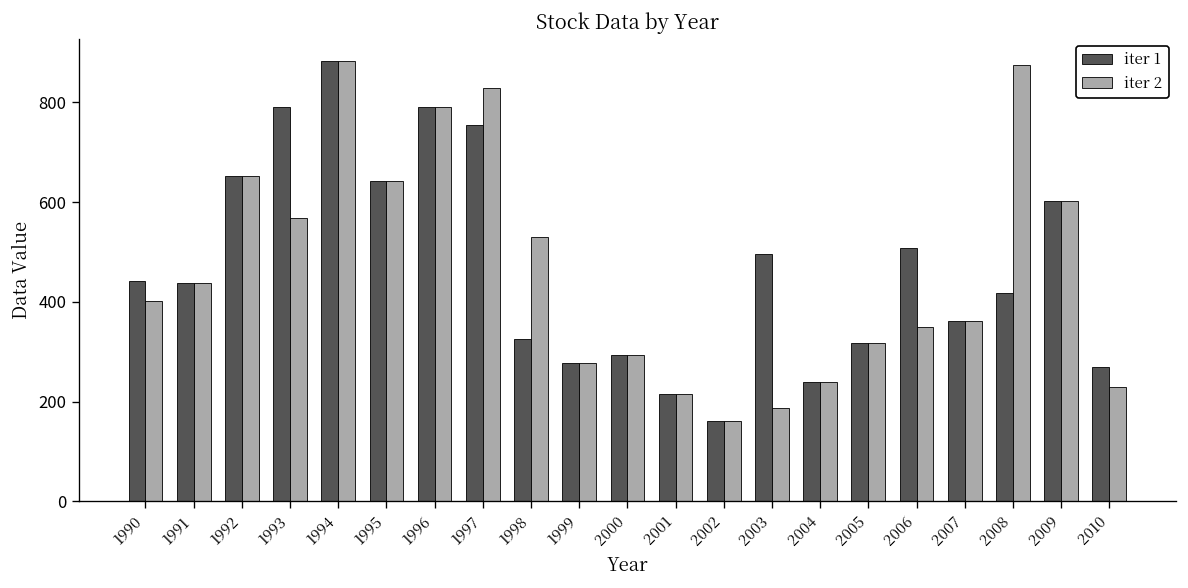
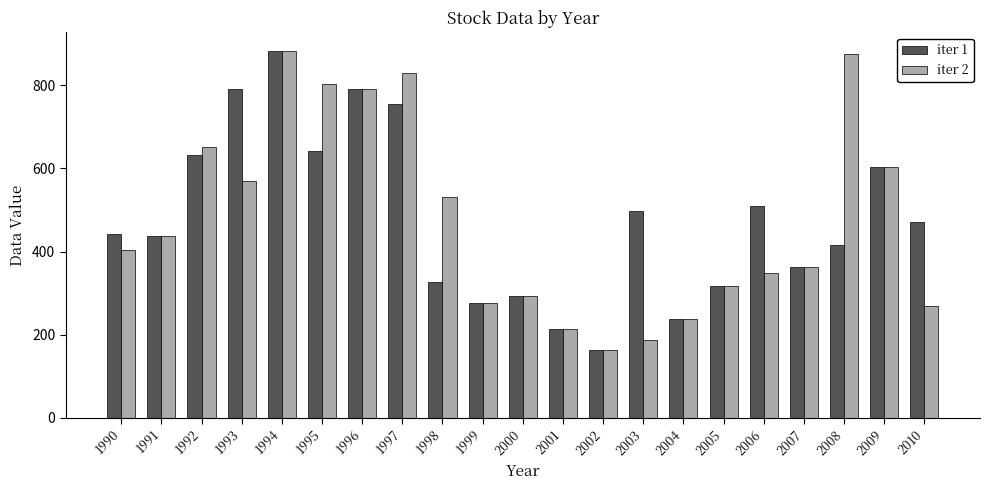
iter 1, 1992: 650 -> 630
iter 2, 1995: 640 -> 800
iter 1, 2010: 270 -> 470
iter 2, 2010: 230 -> 270
